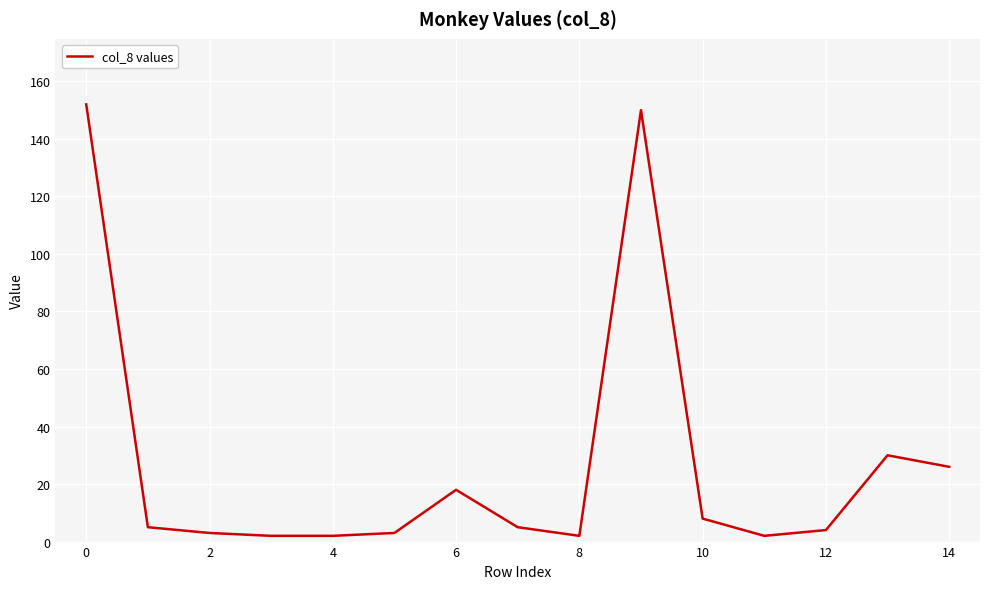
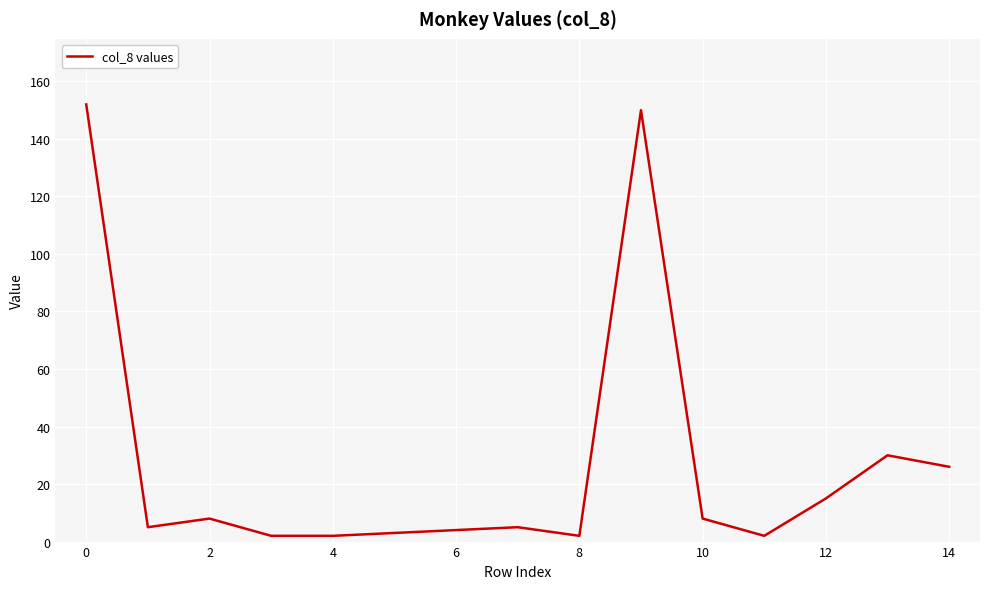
2: 3 -> 8
6: 18 -> 4
12: 4 -> 15
